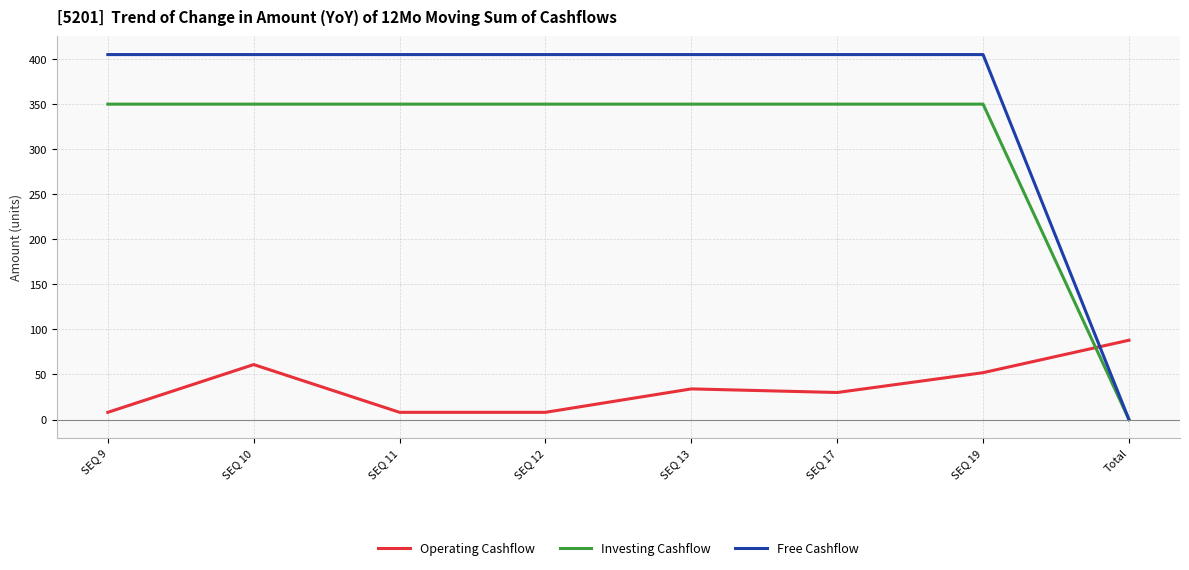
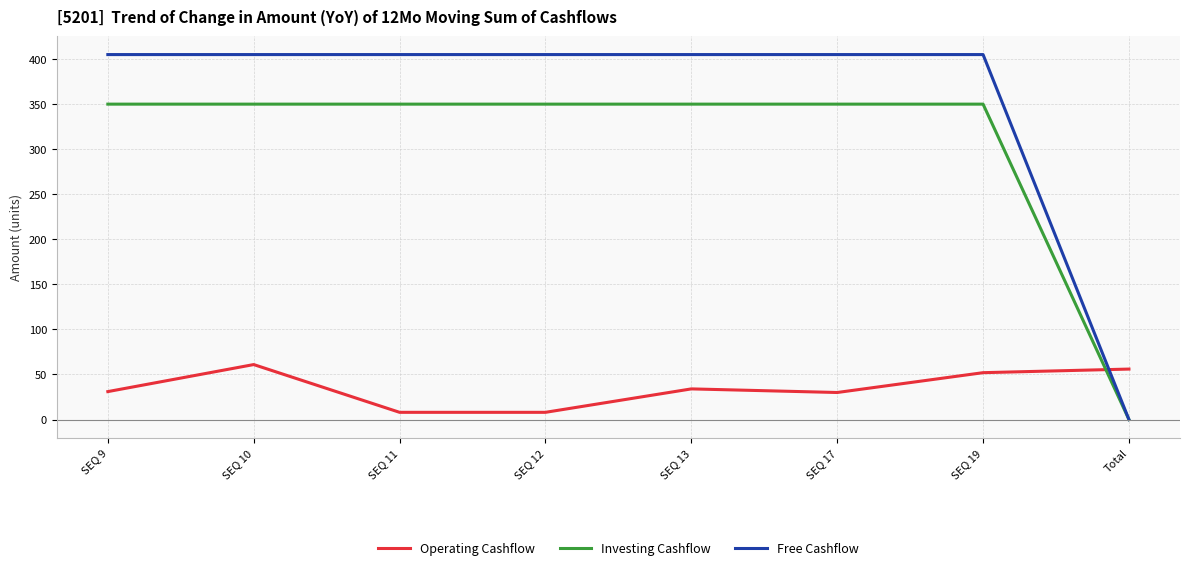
Operating Cashflow, SEQ 9: 10 -> 30
Operating Cashflow, Total: 90 -> 60
